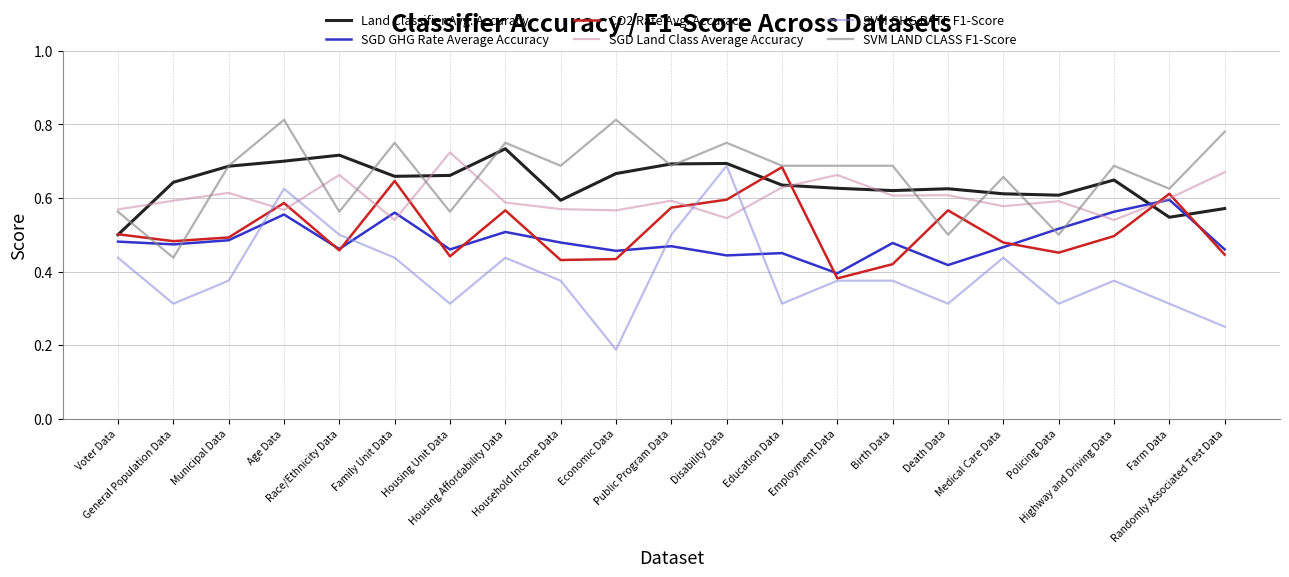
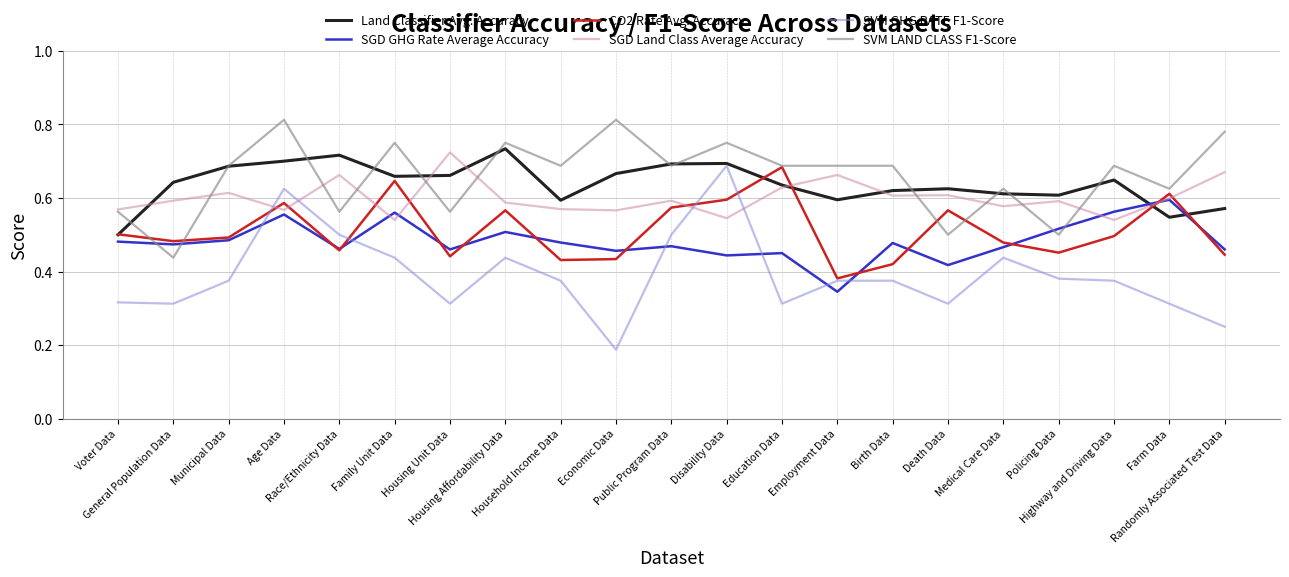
SVM GHG RATE F1-Score, Voter Data: 0.44 -> 0.32
Land Classifier Avg. Accuracy, Employment Data: 0.63 -> 0.59
SGD GHG Rate Average Accuracy, Employment Data: 0.40 -> 0.35
SVM LAND CLASS F1-Score, Medical Care Data: 0.66 -> 0.63
SVM GHG RATE F1-Score, Policing Data: 0.31 -> 0.38
